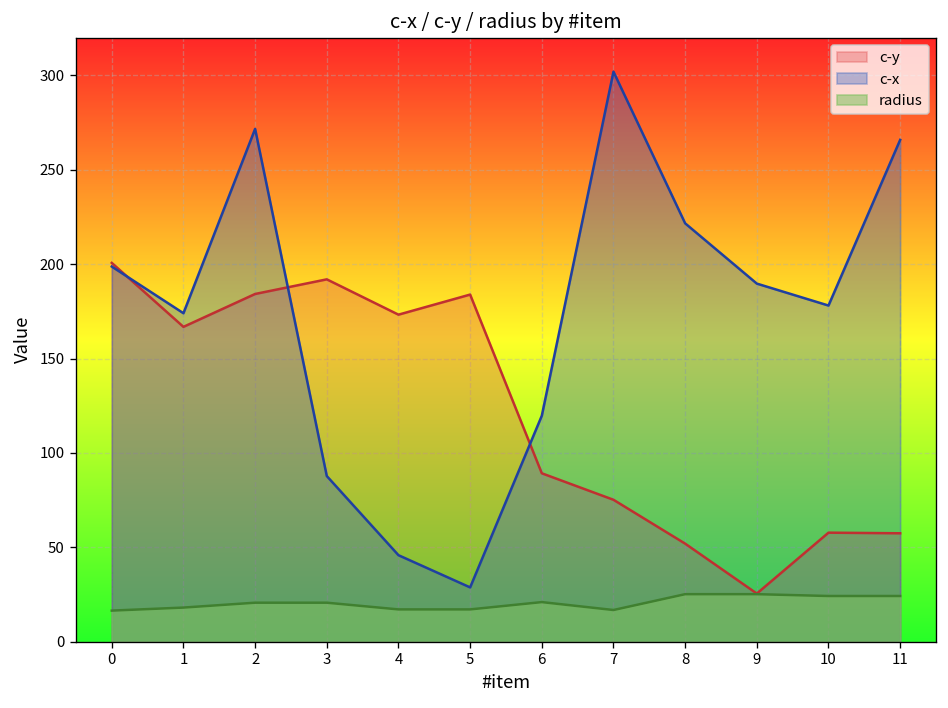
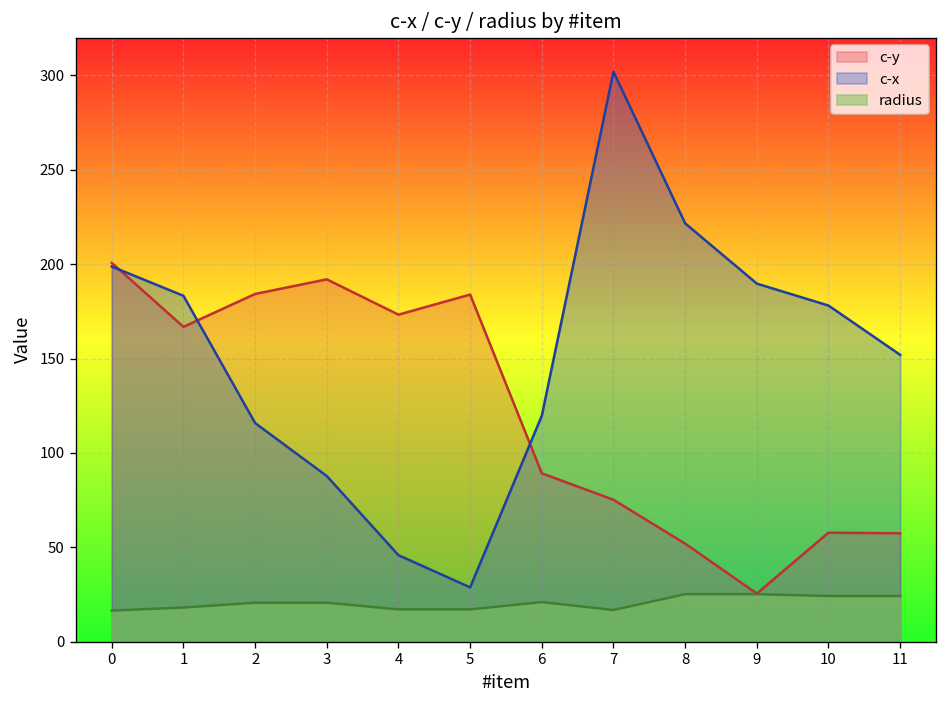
c-x, 1: 174 -> 183
c-x, 2: 272 -> 116
c-x, 11: 266 -> 152
